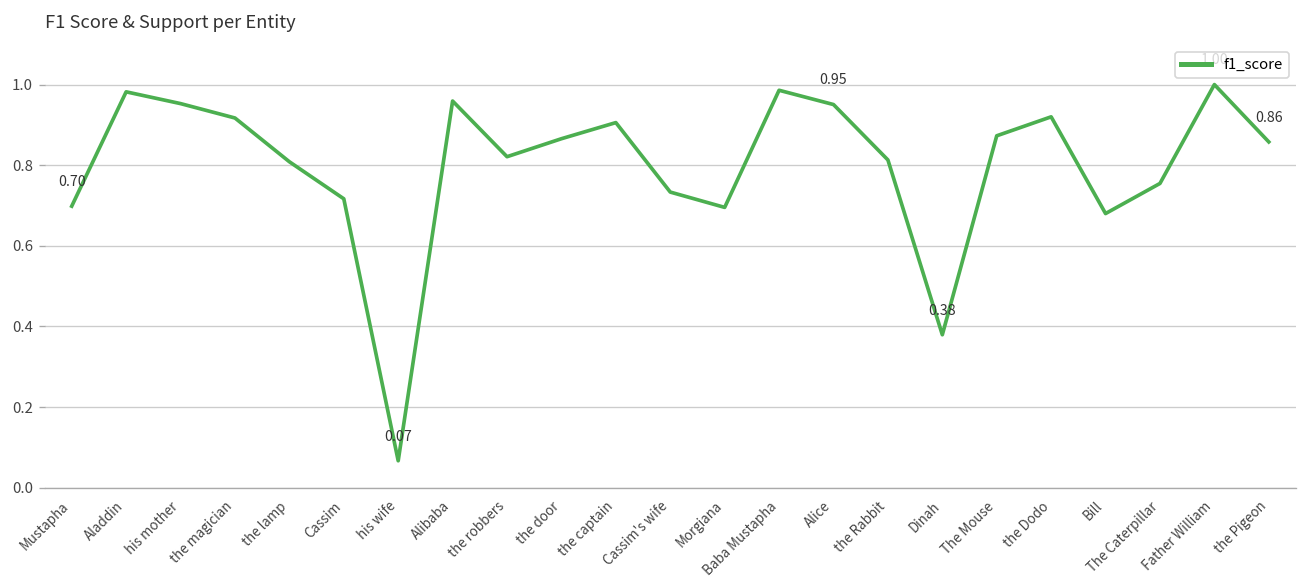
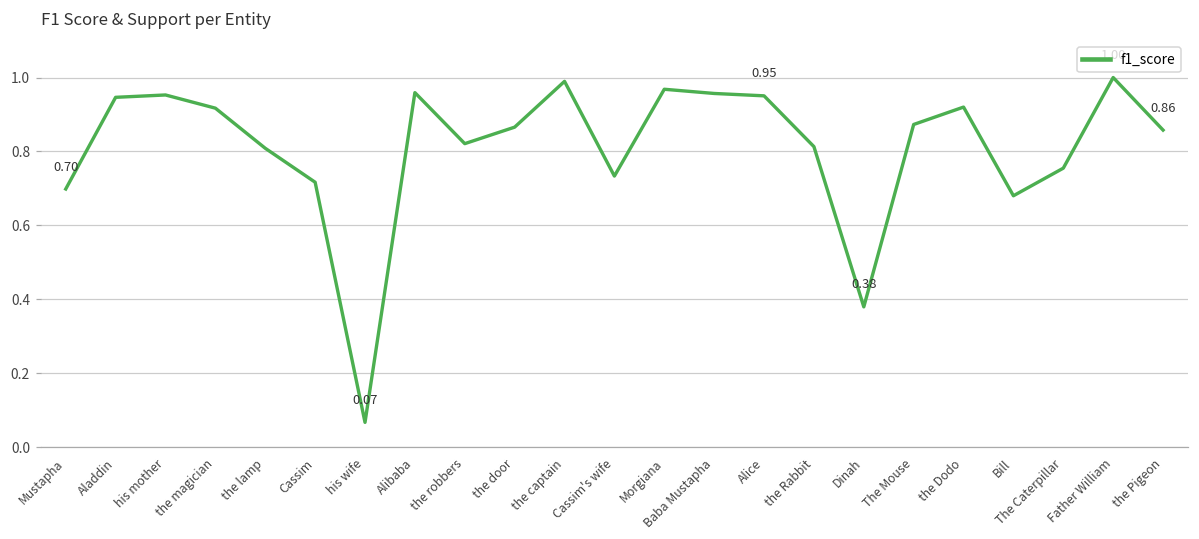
Aladdin: 0.98 -> 0.95
the captain: 0.91 -> 0.99
Morgiana: 0.70 -> 0.97
Baba Mustapha: 0.99 -> 0.96
